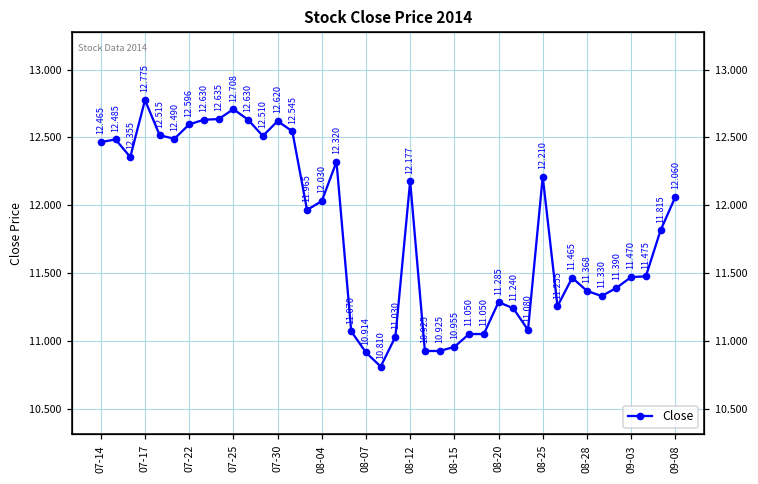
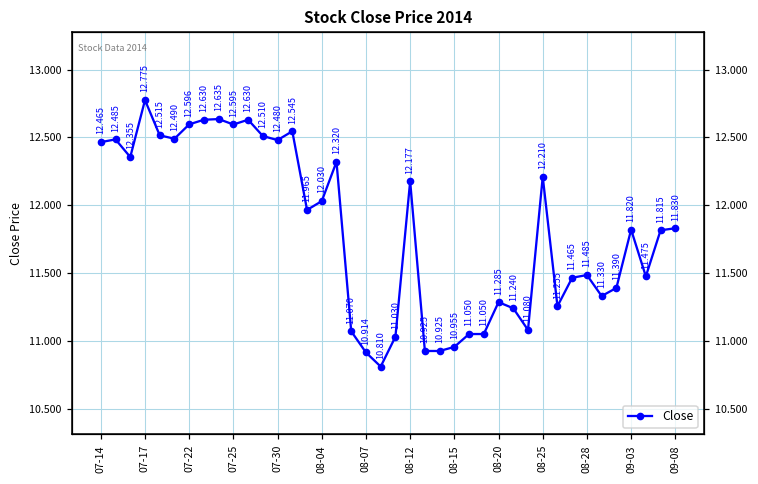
07-25: 12.708 -> 12.595
07-30: 12.620 -> 12.480
08-28: 11.368 -> 11.485
09-03: 11.470 -> 11.820
09-08: 12.060 -> 11.830
